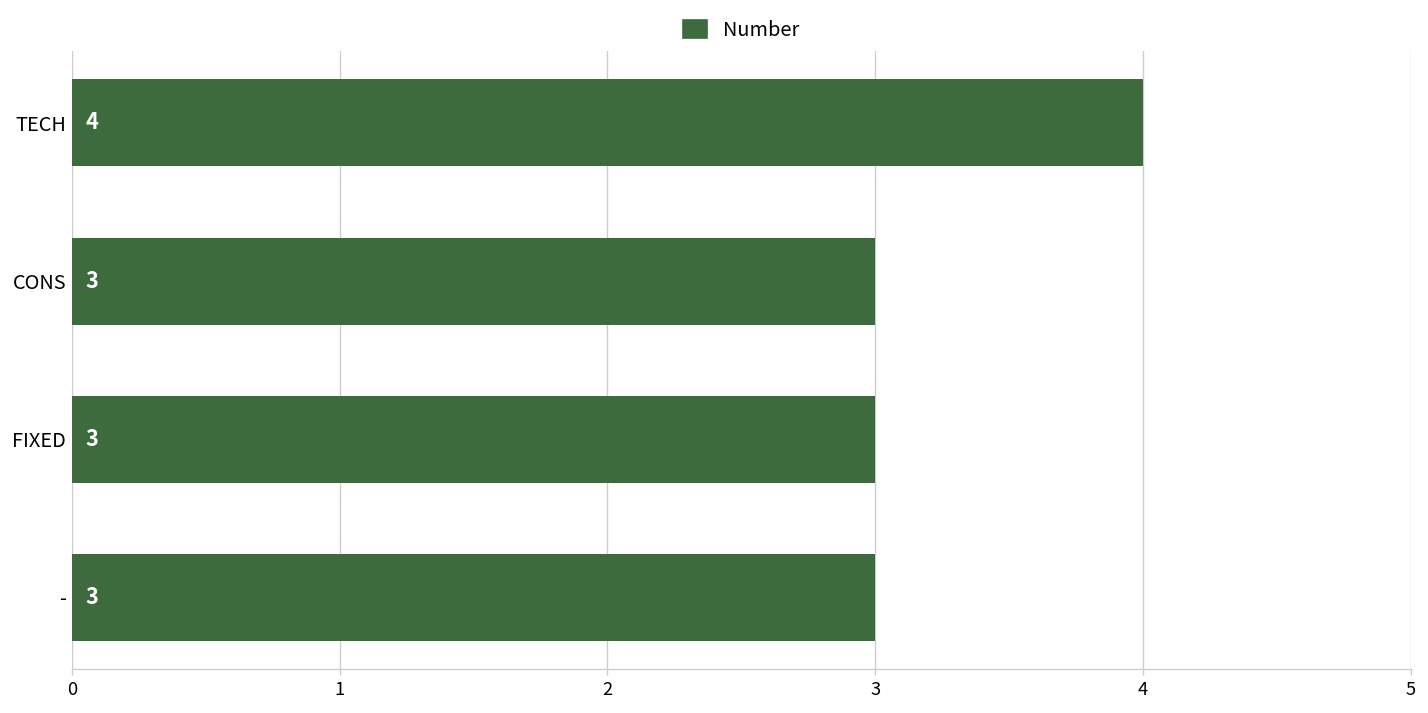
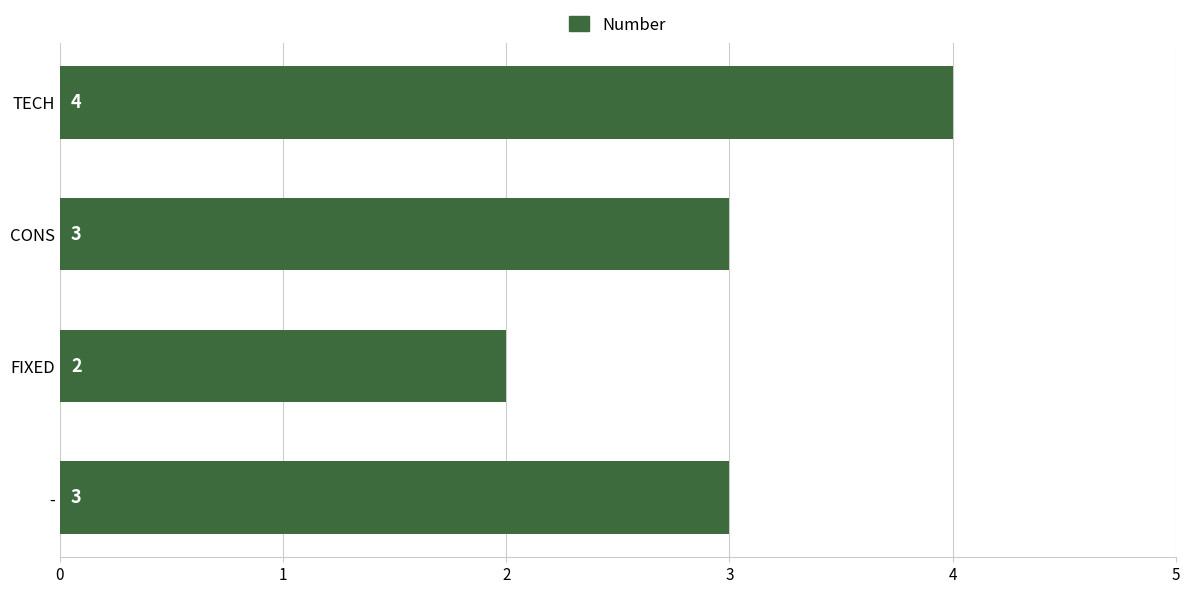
FIXED: 3 -> 2
